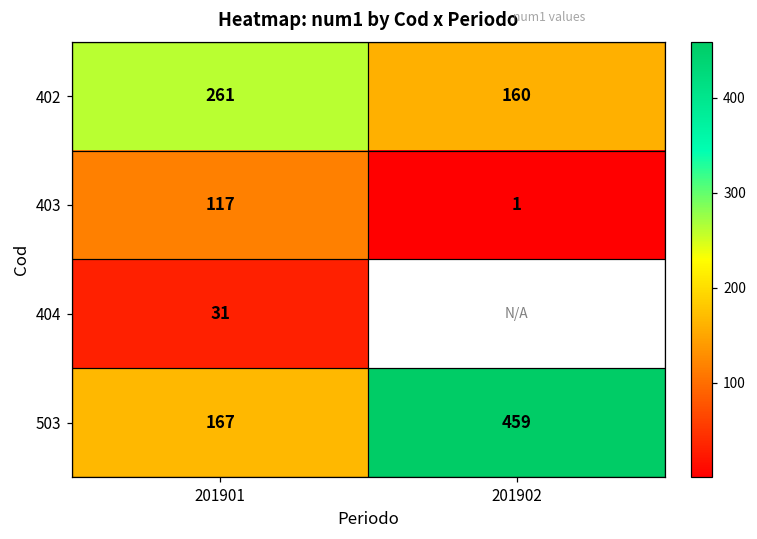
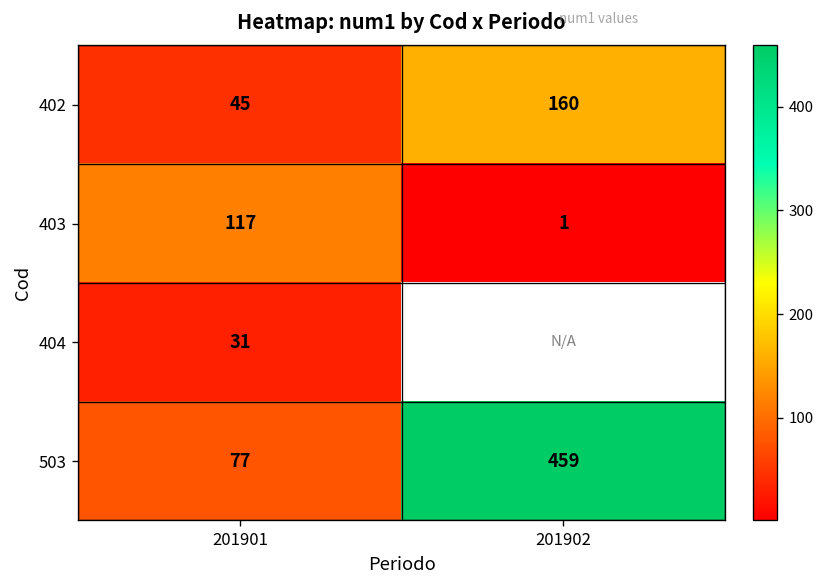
402, 201901: 261 -> 45
503, 201901: 167 -> 77
